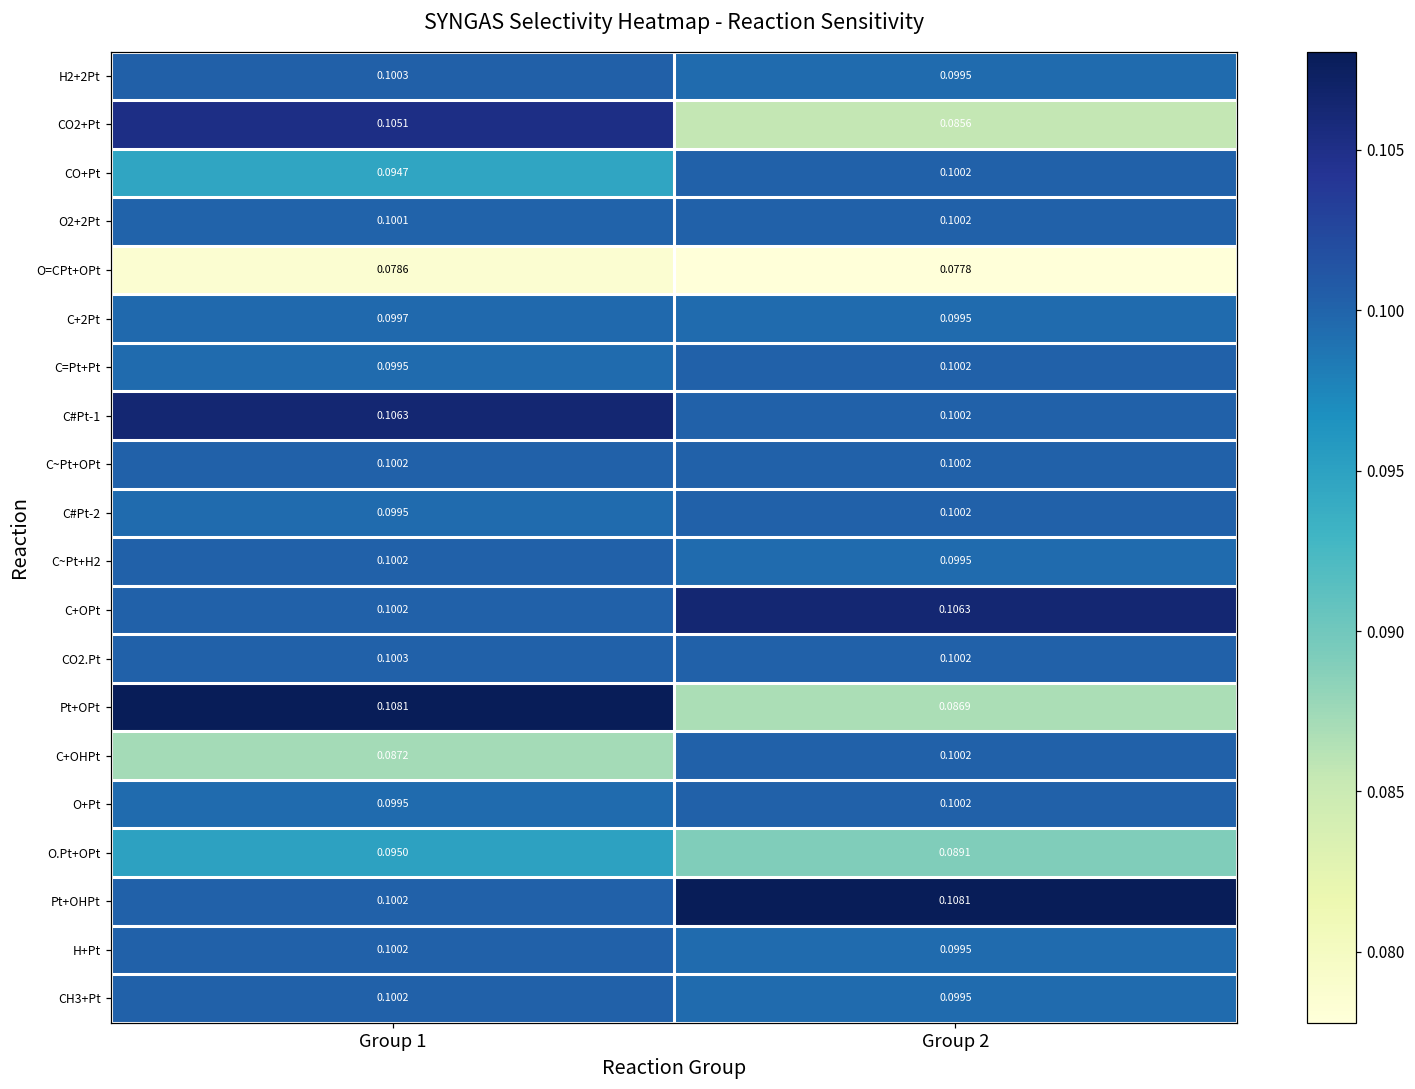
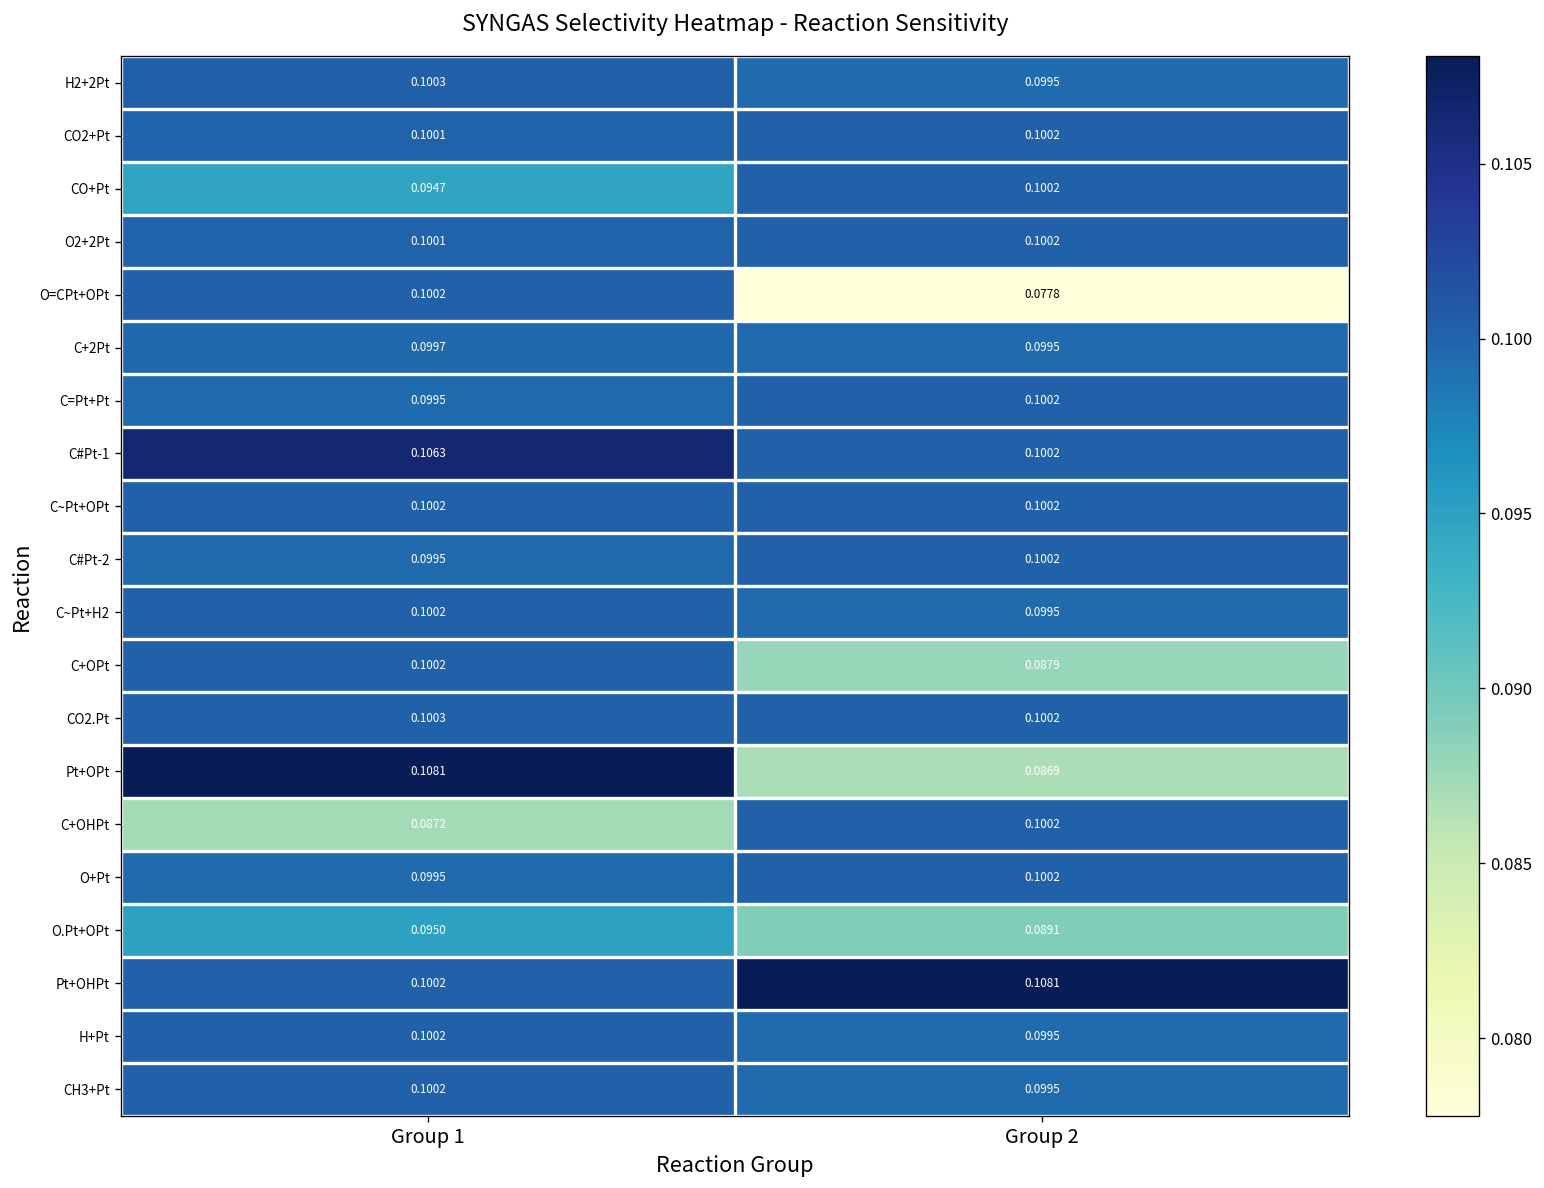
CO2+Pt, Group 1: 0.1051 -> 0.1001
CO2+Pt, Group 2: 0.0856 -> 0.1002
O=CPt+OPt, Group 1: 0.0786 -> 0.1002
C+OPt, Group 2: 0.1063 -> 0.0879
